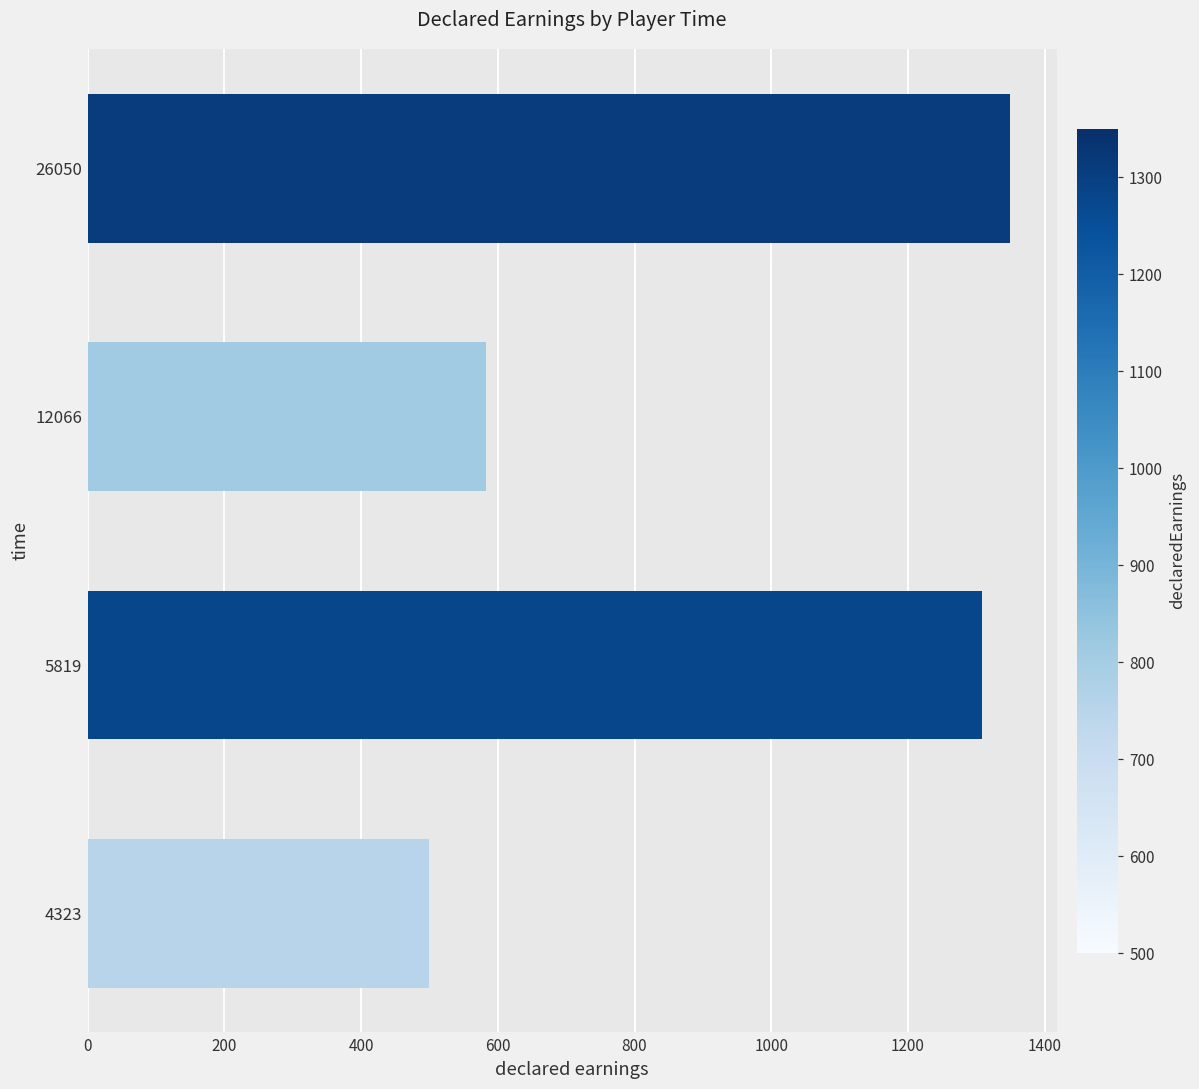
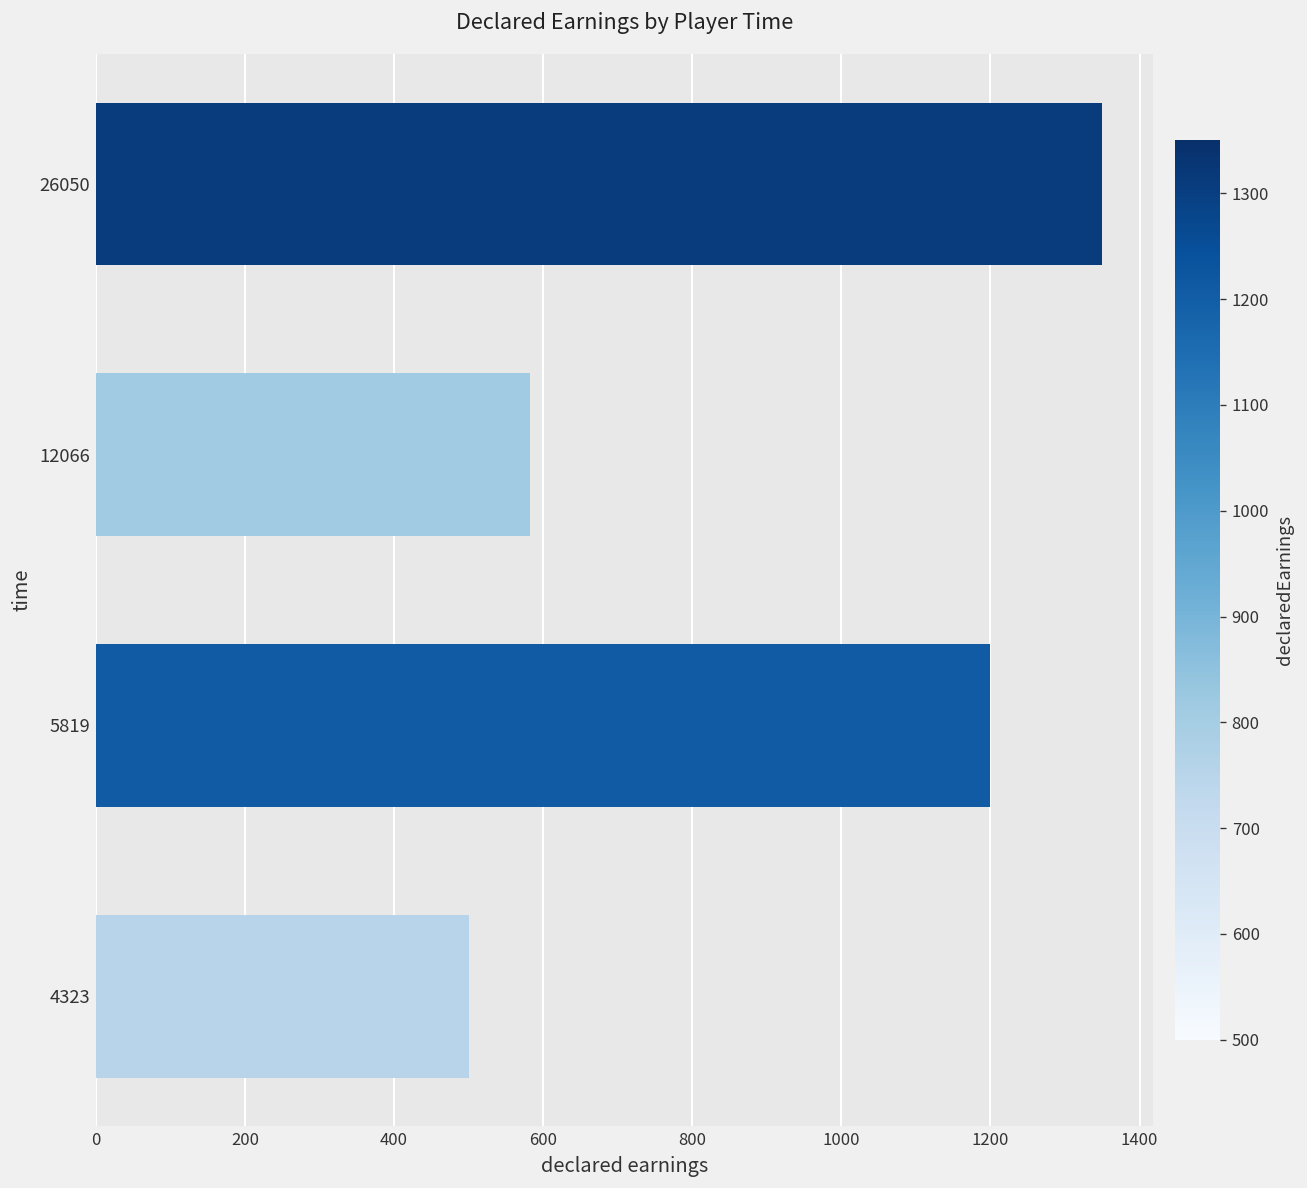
5819: 1310 -> 1200
